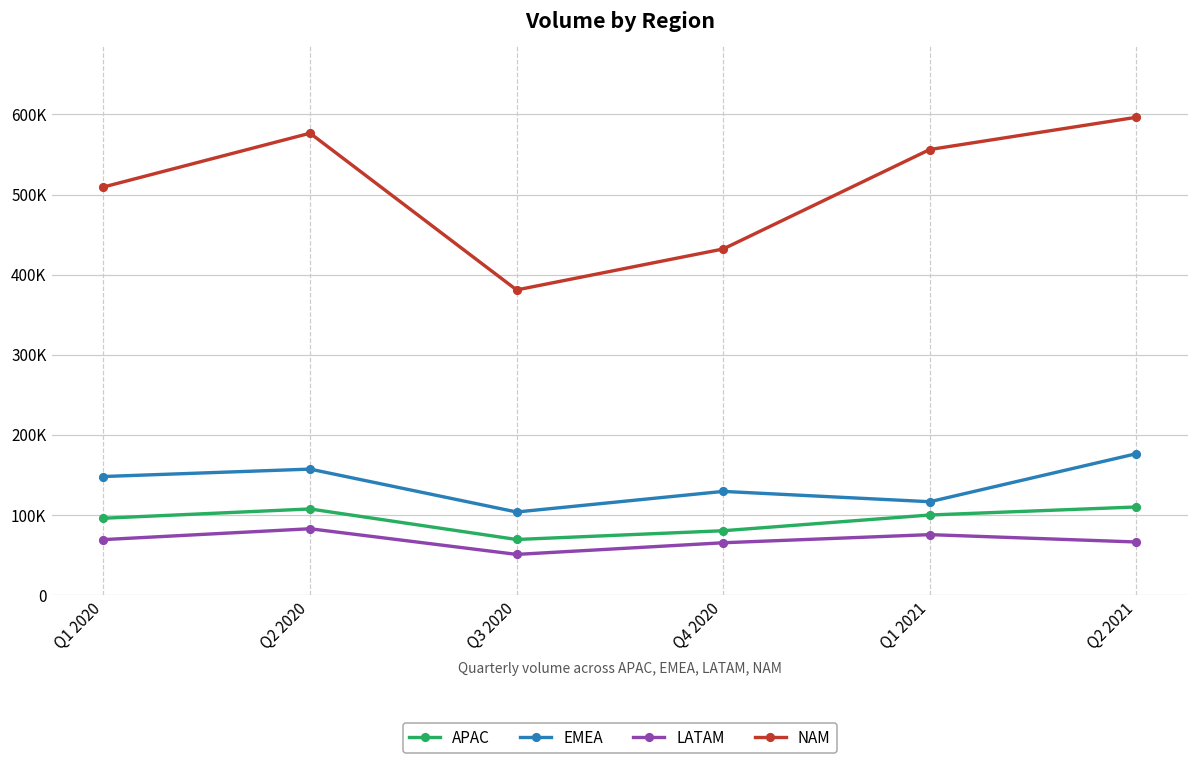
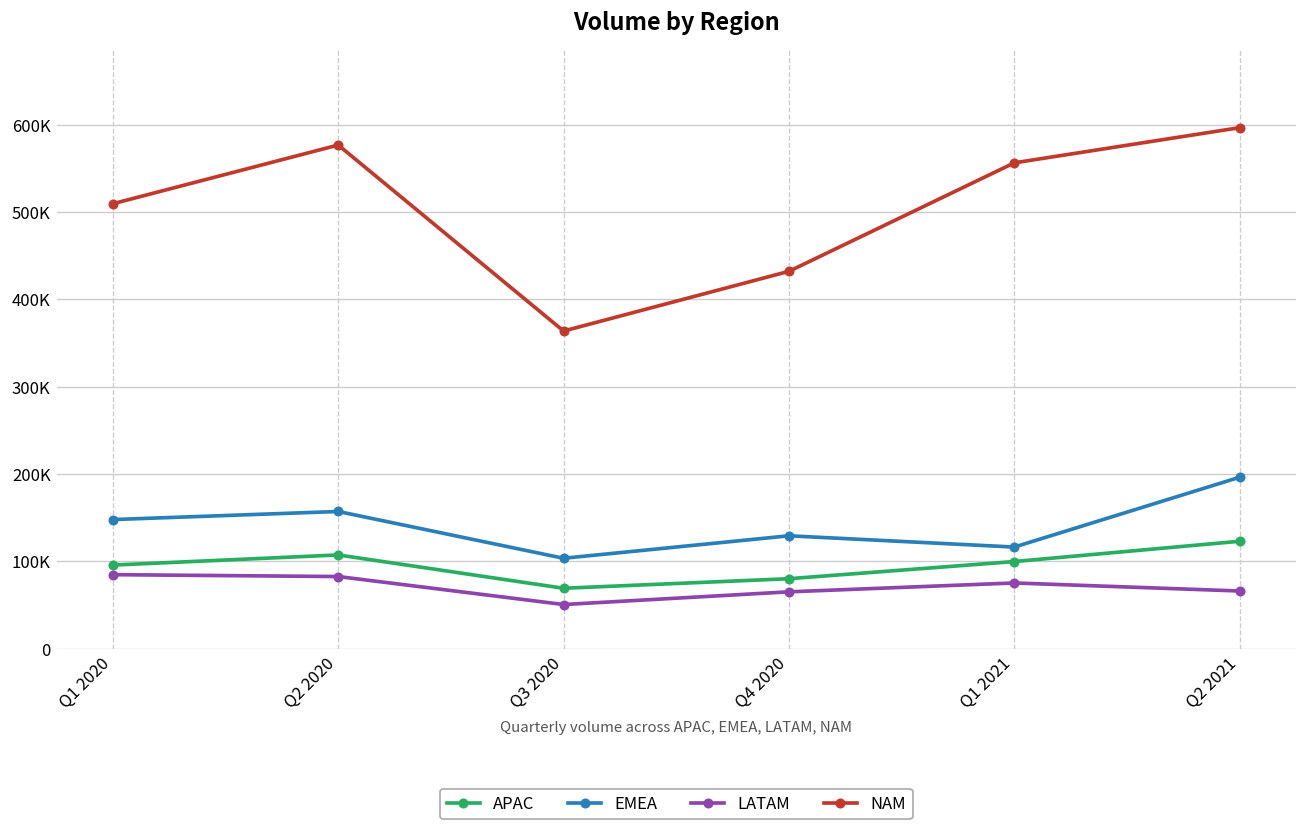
LATAM, Q1 2020: 70000 -> 80000
NAM, Q3 2020: 380000 -> 360000
APAC, Q2 2021: 110000 -> 120000
EMEA, Q2 2021: 180000 -> 200000
